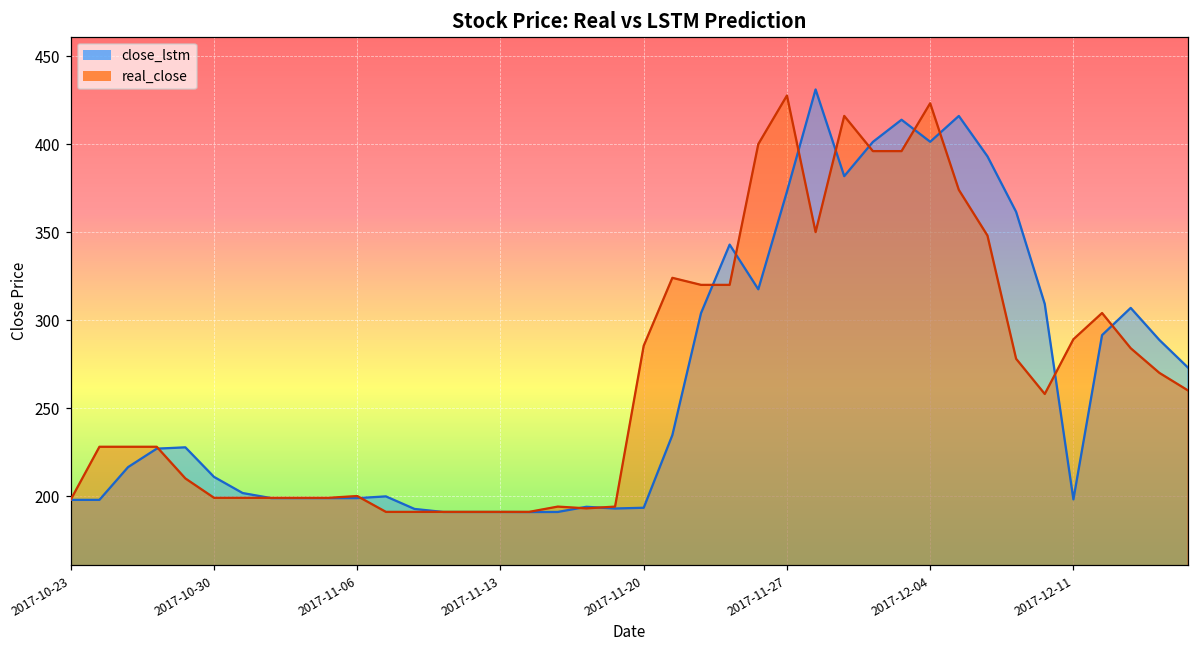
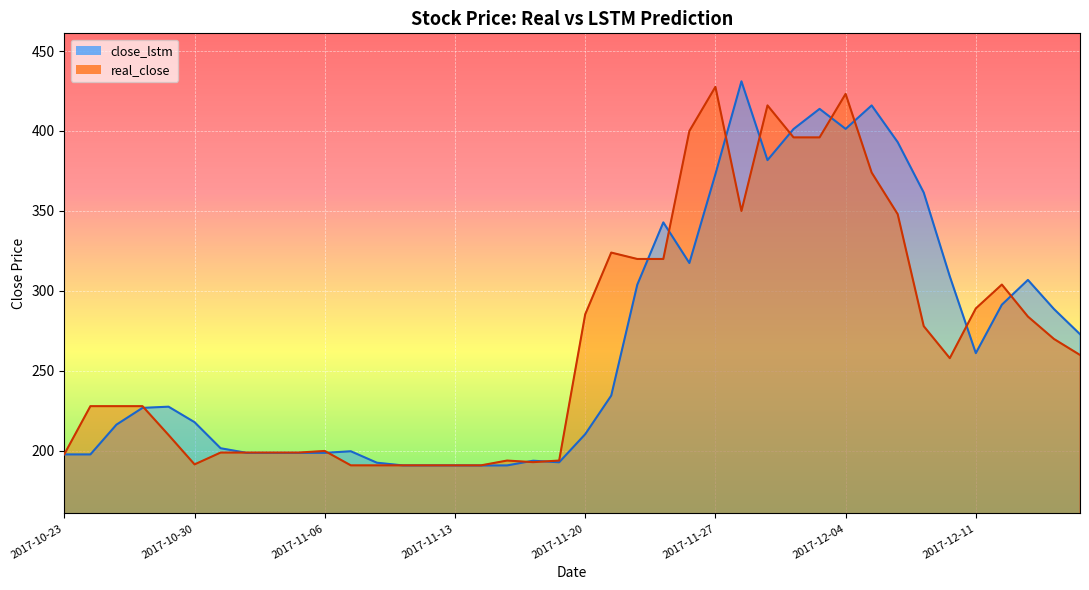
close_lstm, 2017-10-30: 211 -> 218
real_close, 2017-10-30: 199 -> 192
close_lstm, 2017-11-20: 193 -> 210
close_lstm, 2017-12-11: 198 -> 261
